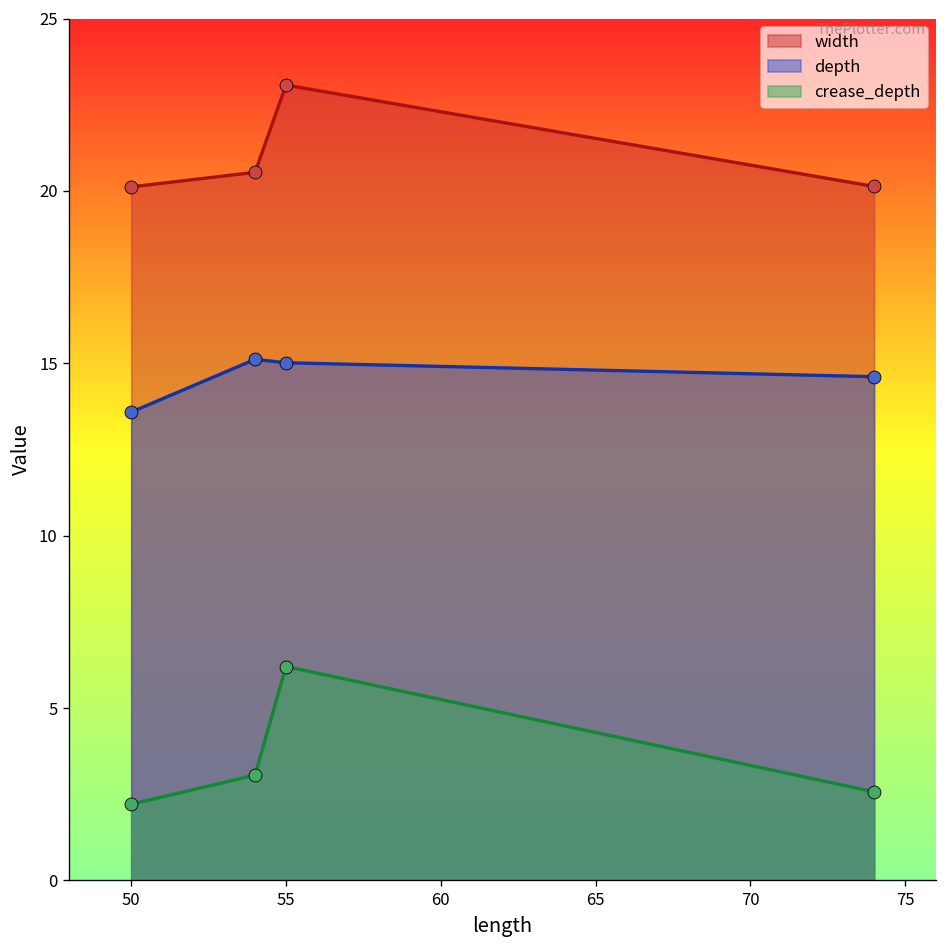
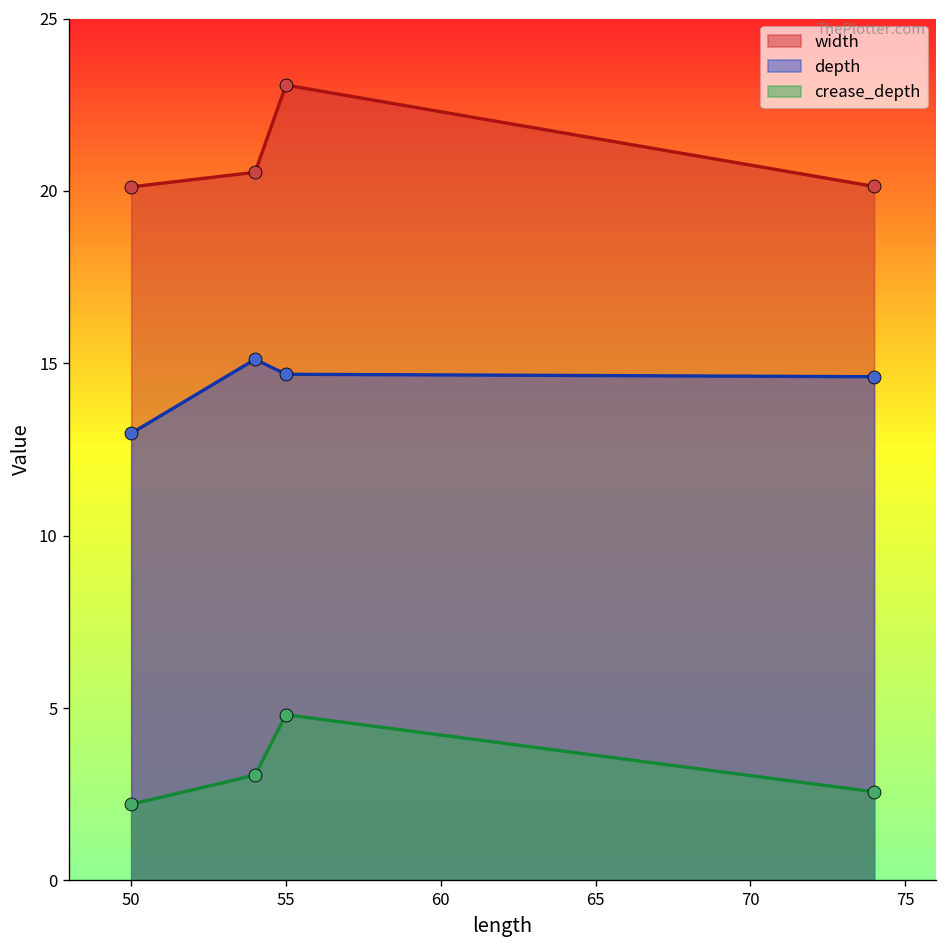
depth, 50: 13.6 -> 13.0
depth, 55: 15.0 -> 14.7
crease_depth, 55: 6.2 -> 4.8
